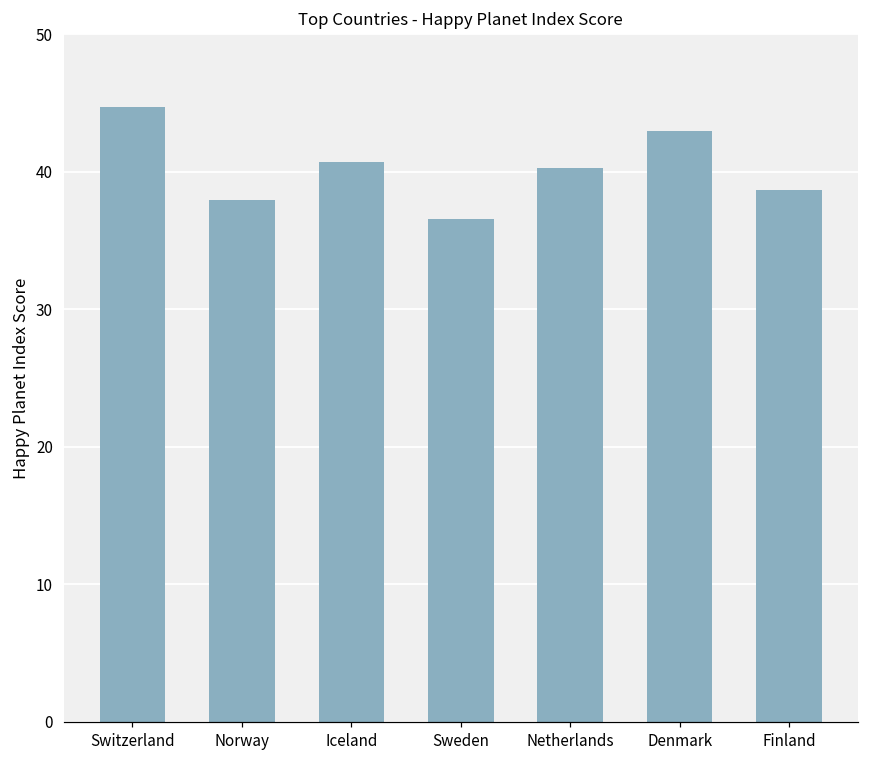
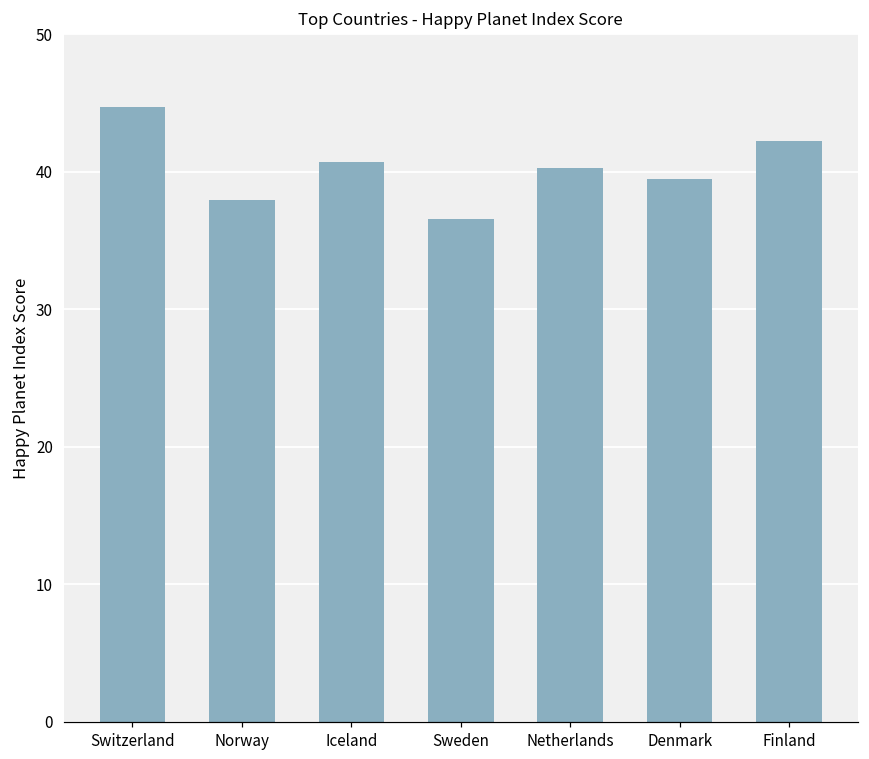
Denmark: 43.0 -> 39.5
Finland: 38.7 -> 42.3
